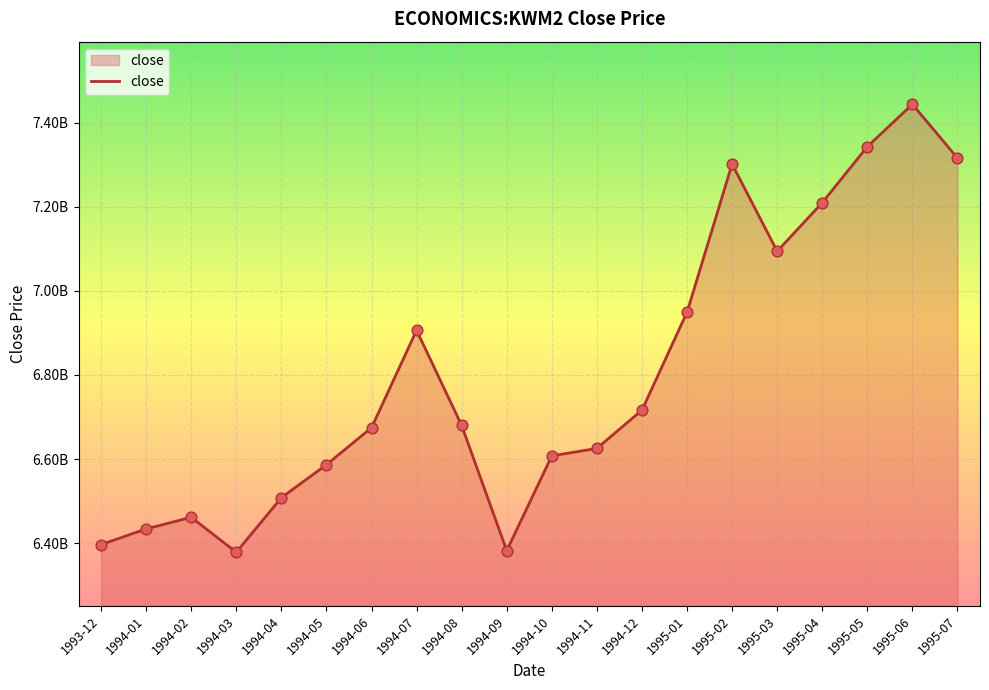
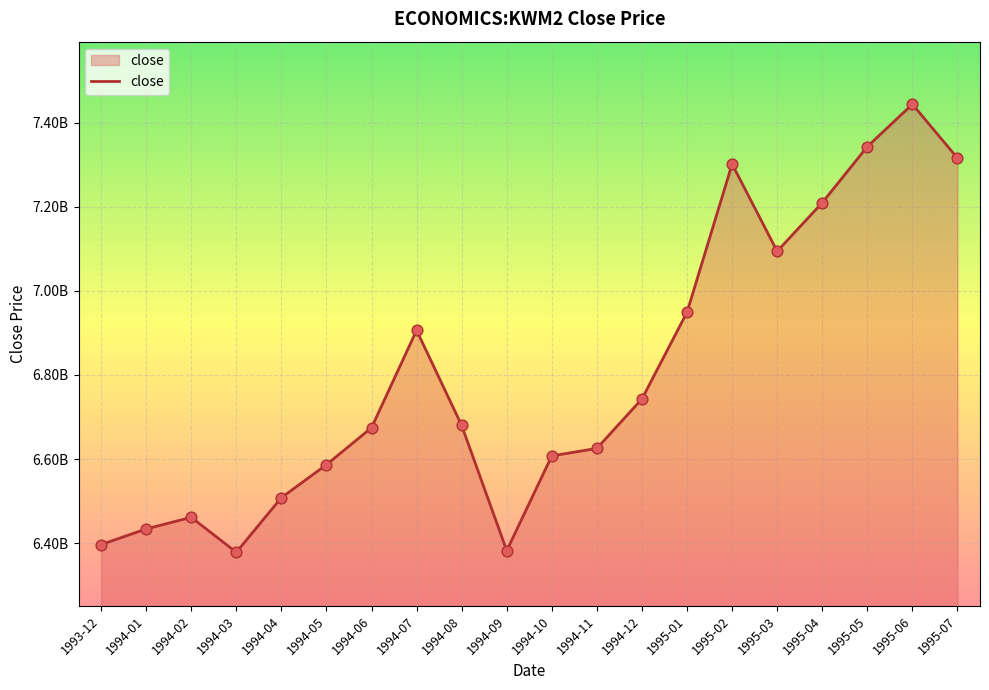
1994-12: 6720000000 -> 6740000000
